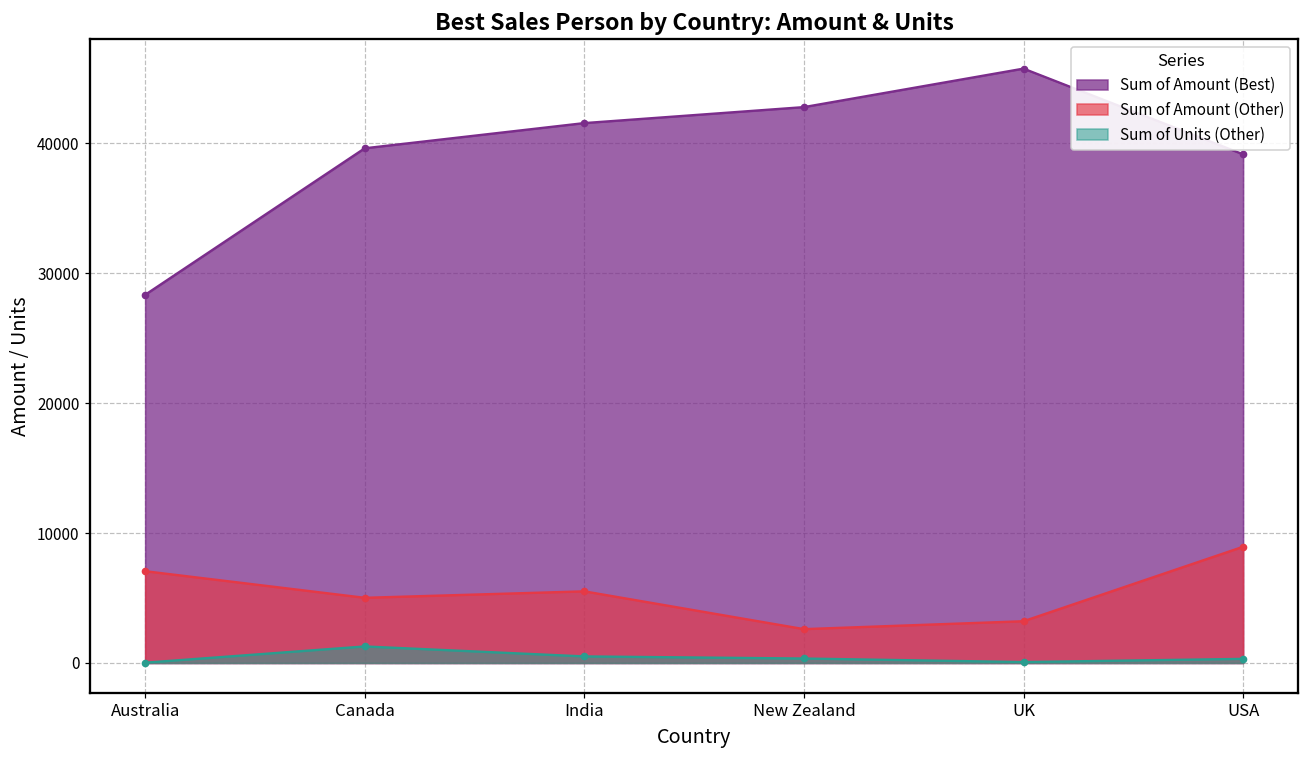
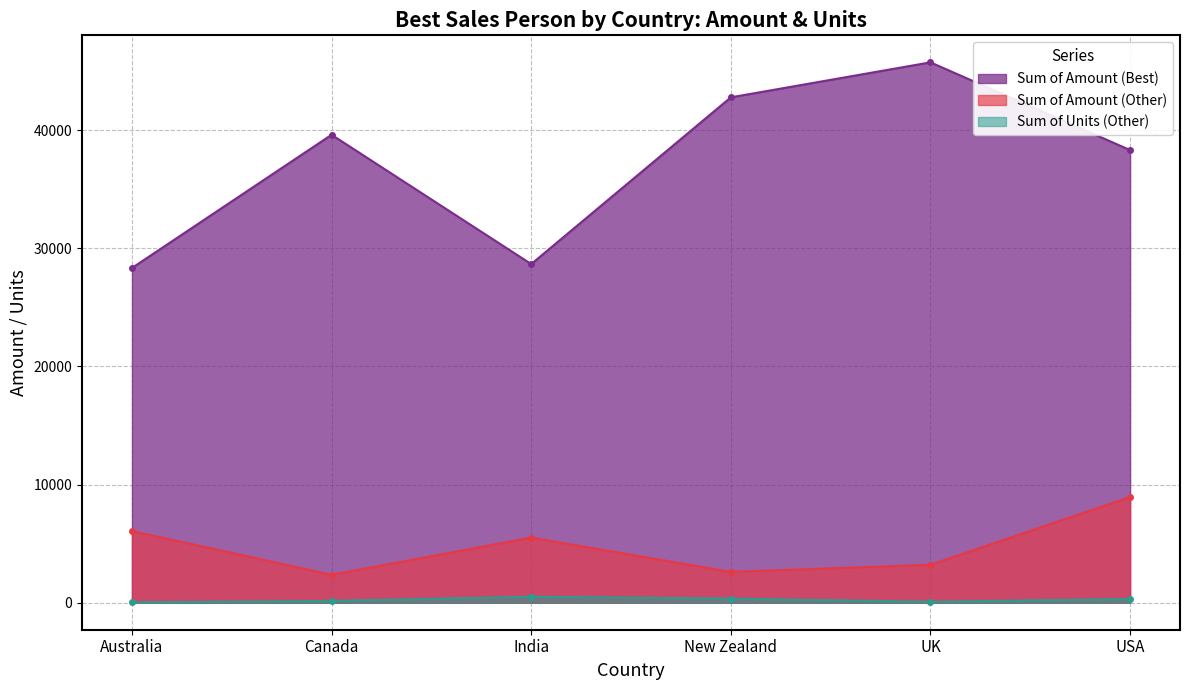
Sum of Amount (Other), Australia: 7100 -> 6100
Sum of Amount (Other), Canada: 5000 -> 2400
Sum of Units (Other), Canada: 1300 -> 200
Sum of Amount (Best), India: 41600 -> 28700
Sum of Amount (Best), USA: 39200 -> 38300
